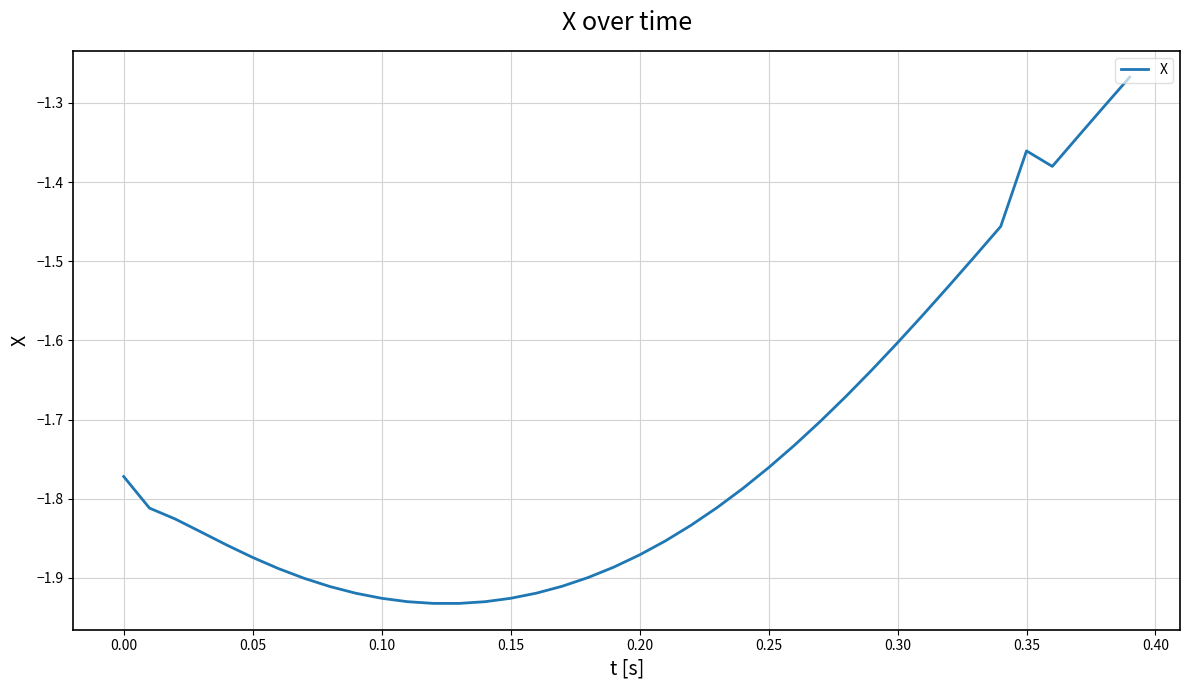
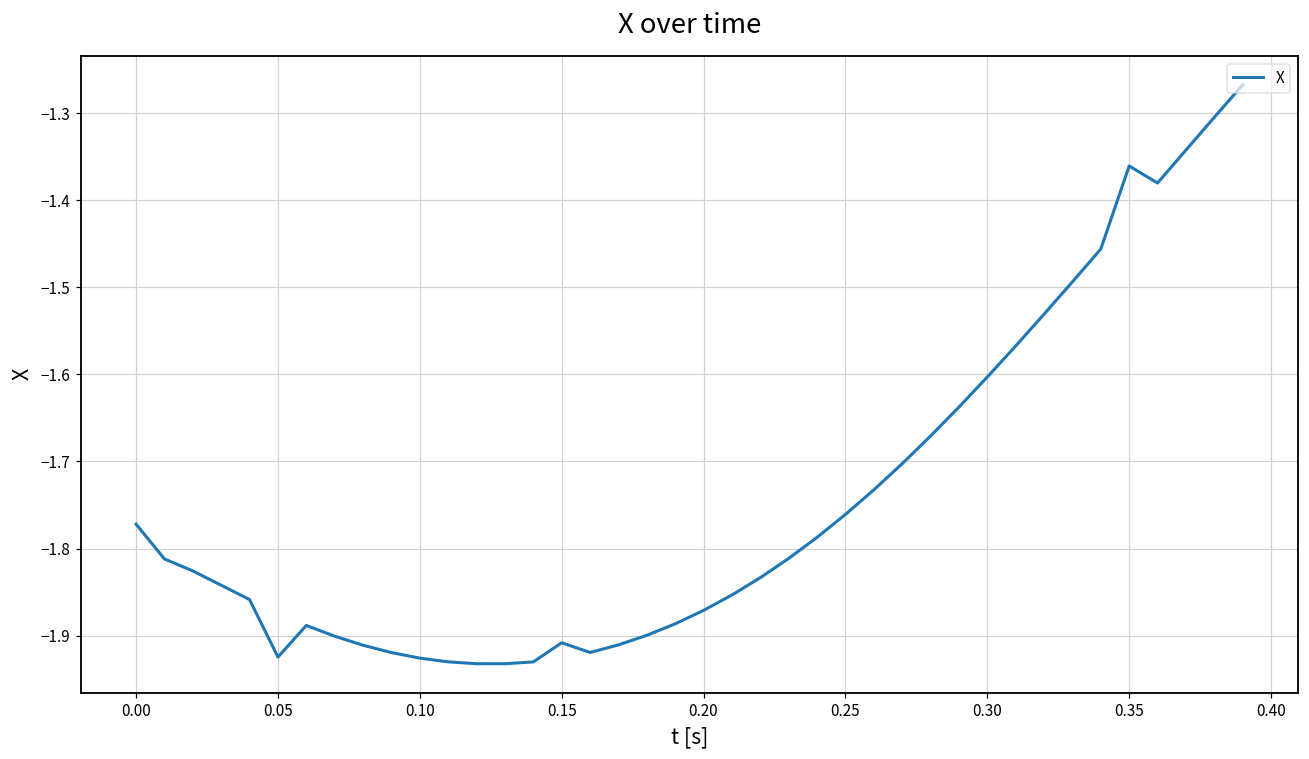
0.05: -1.87 -> -1.92
0.15: -1.93 -> -1.91
